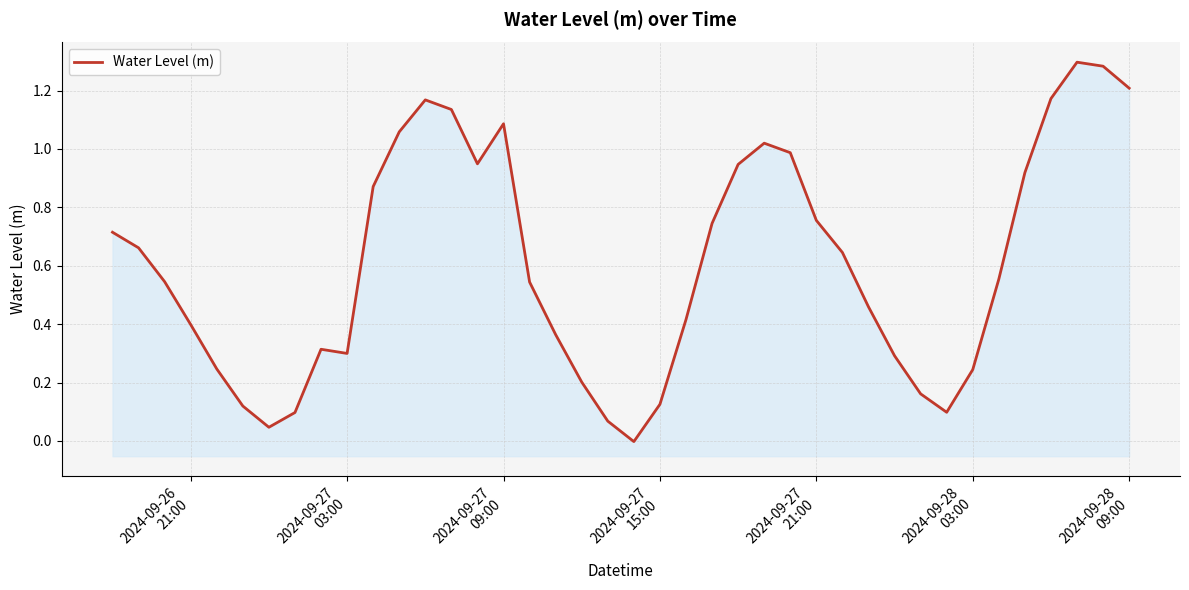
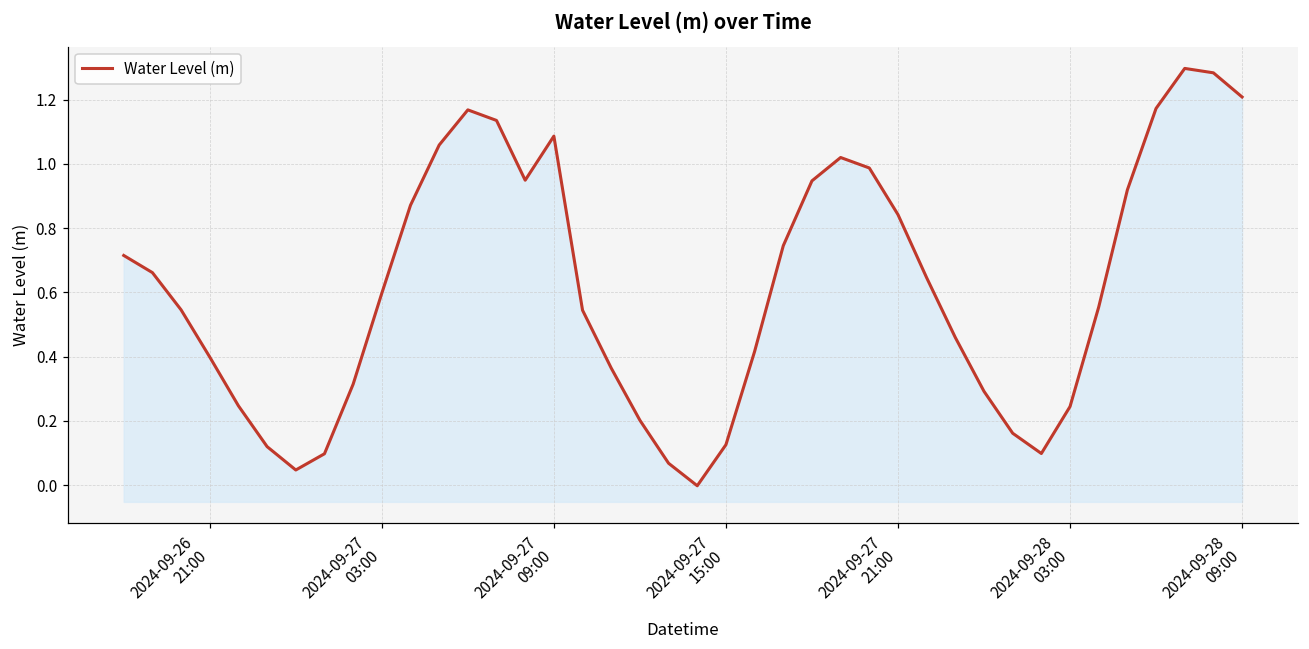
2024-09-27 03:00: 0.30 -> 0.60
2024-09-27 21:00: 0.76 -> 0.84
